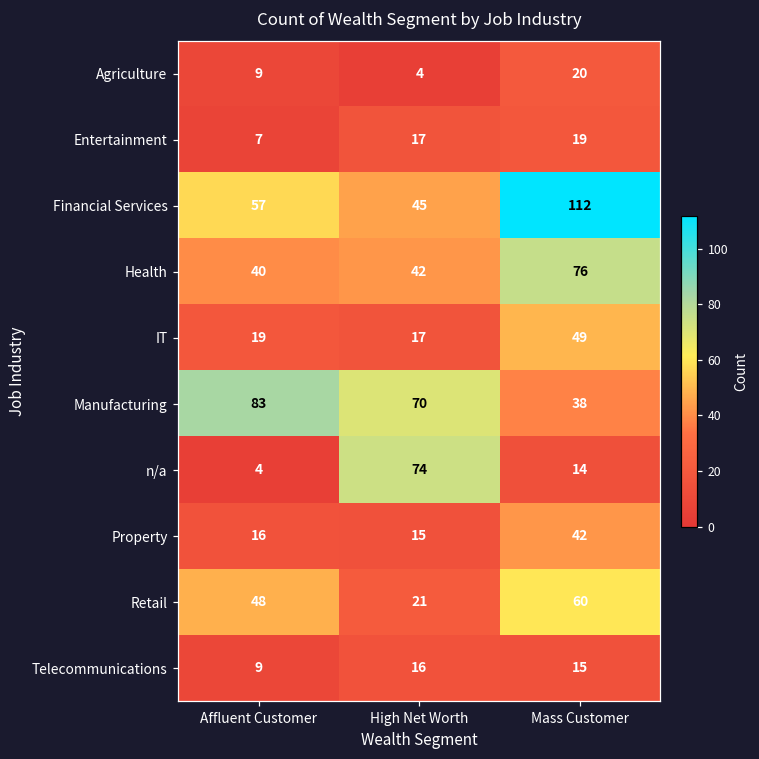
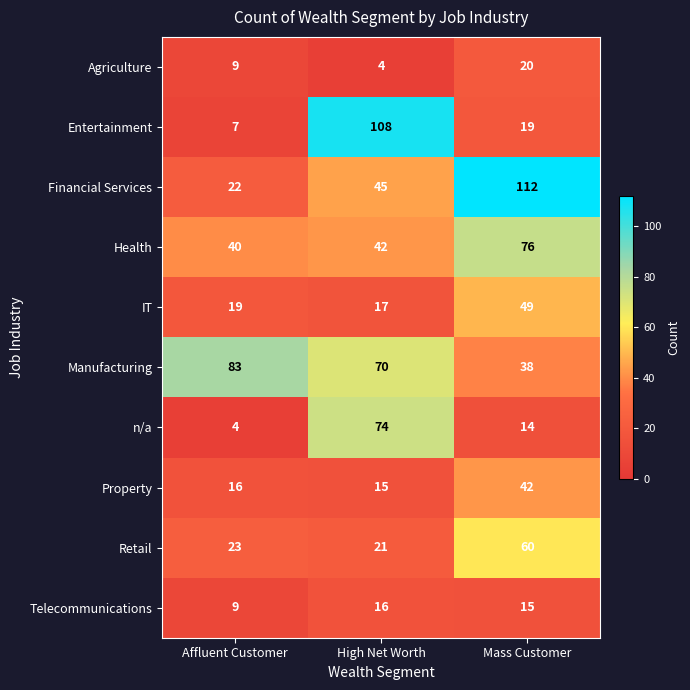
Entertainment, High Net Worth: 17 -> 108
Financial Services, Affluent Customer: 57 -> 22
Retail, Affluent Customer: 48 -> 23
